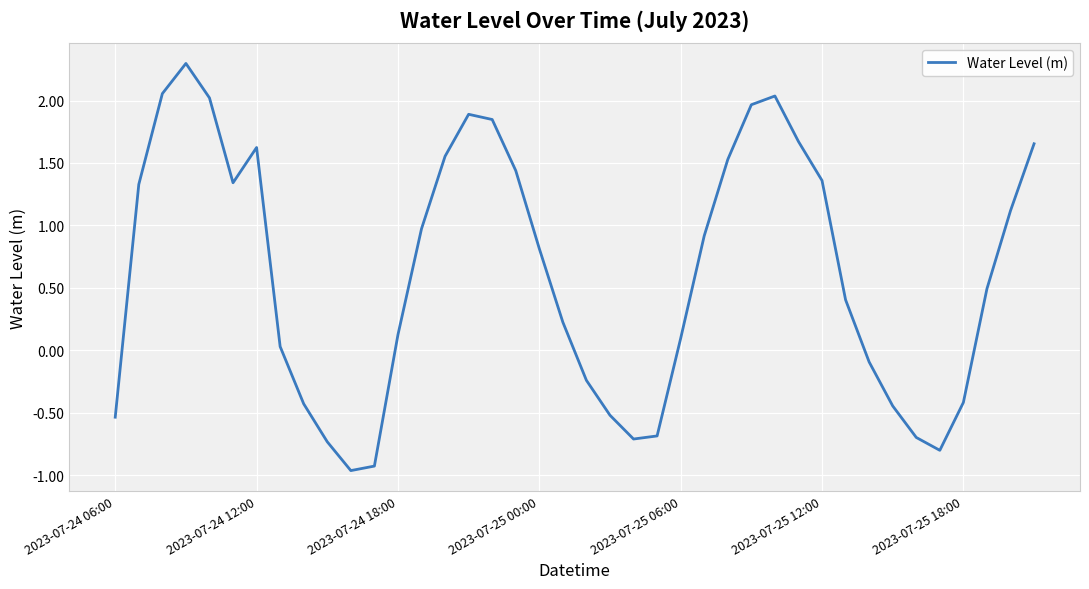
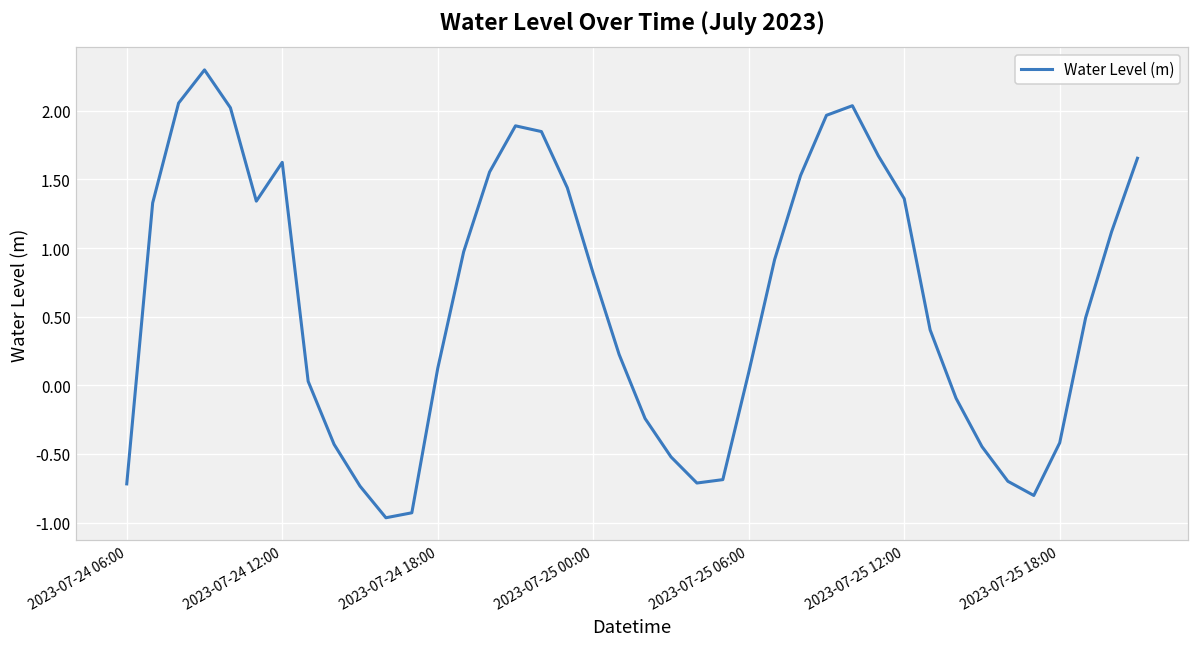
2023-07-24 06:00: -0.54 -> -0.72
